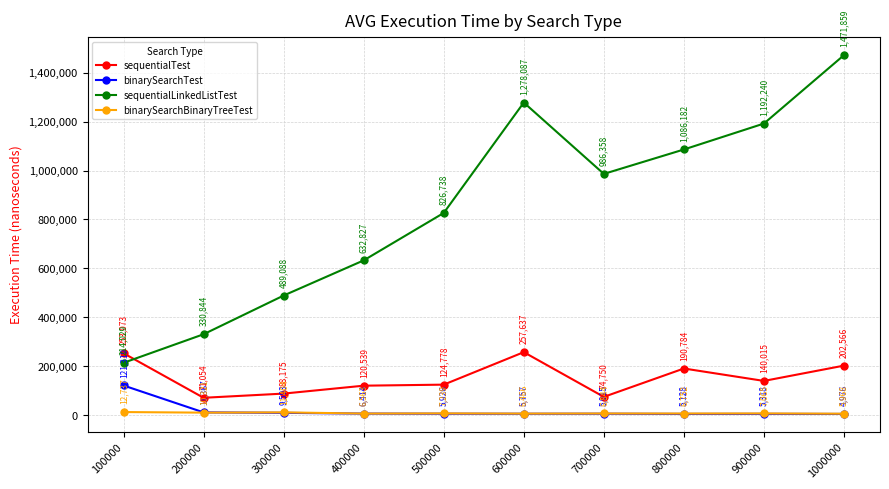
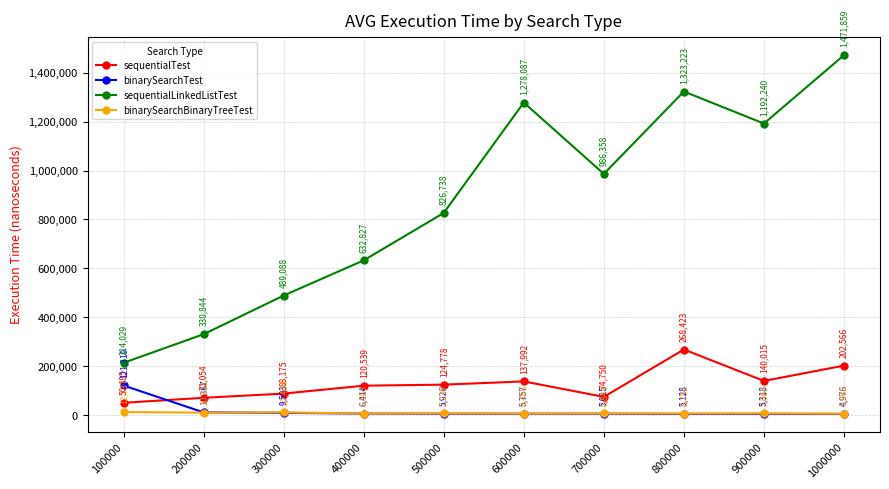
sequentialTest, 100000: 253,073 -> 50,485
sequentialTest, 600000: 257,637 -> 137,992
sequentialTest, 800000: 190,784 -> 268,423
sequentialLinkedListTest, 800000: 1,086,182 -> 1,323,223
